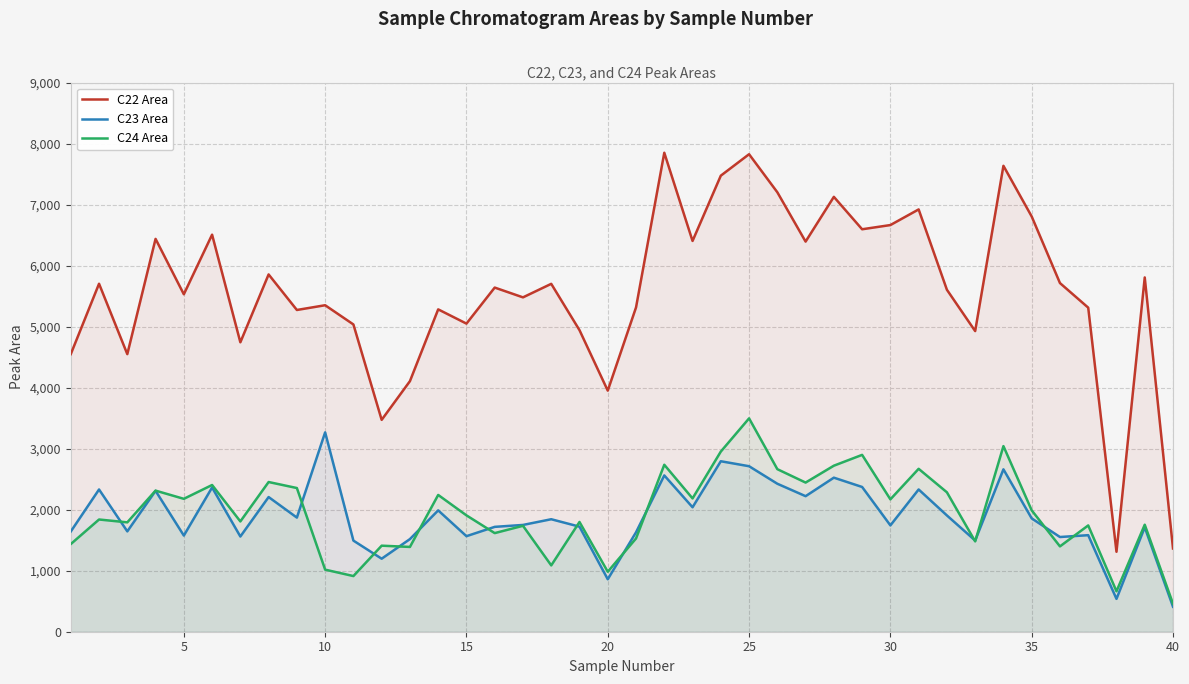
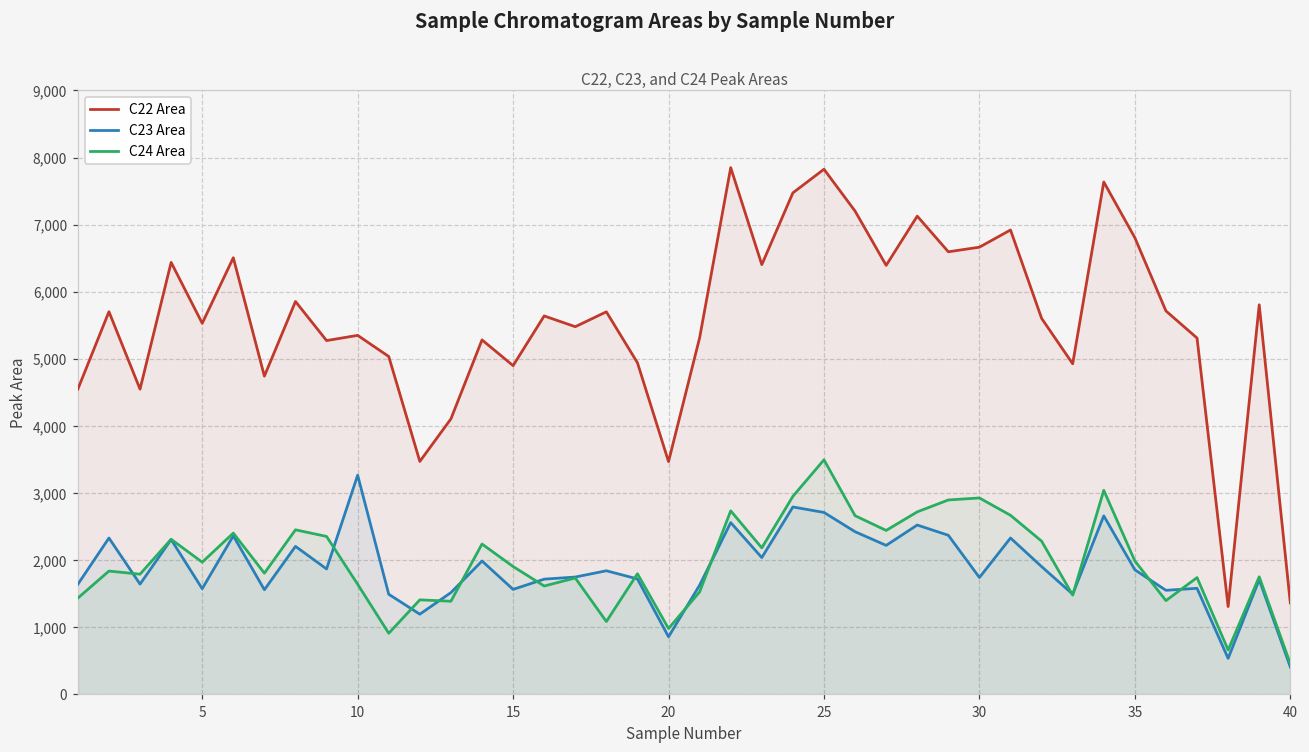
C24 Area, 5: 2,200 -> 2,000
C24 Area, 10: 1,000 -> 1,600
C22 Area, 15: 5,000 -> 4,900
C22 Area, 20: 4,000 -> 3,500
C24 Area, 30: 2,200 -> 2,900
